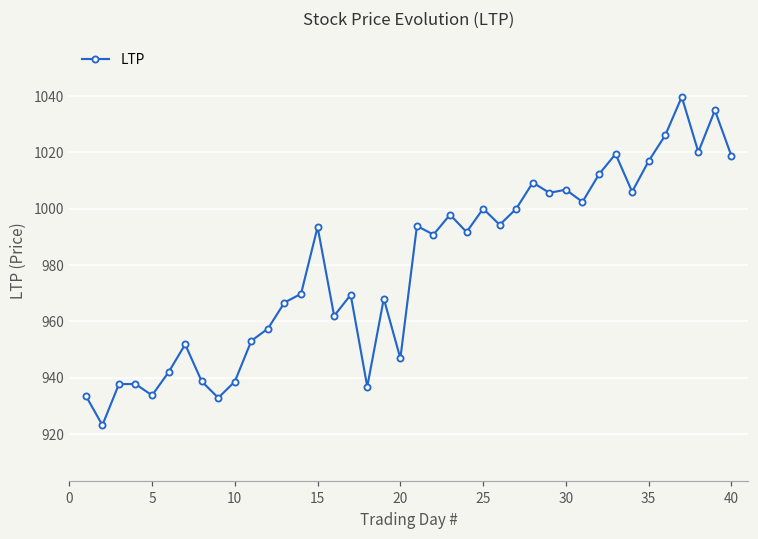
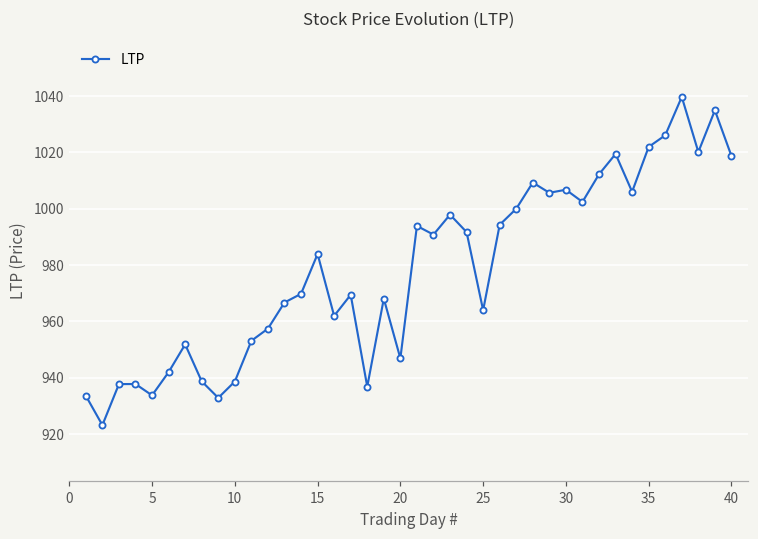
15: 994 -> 984
25: 1000 -> 964
35: 1017 -> 1022
